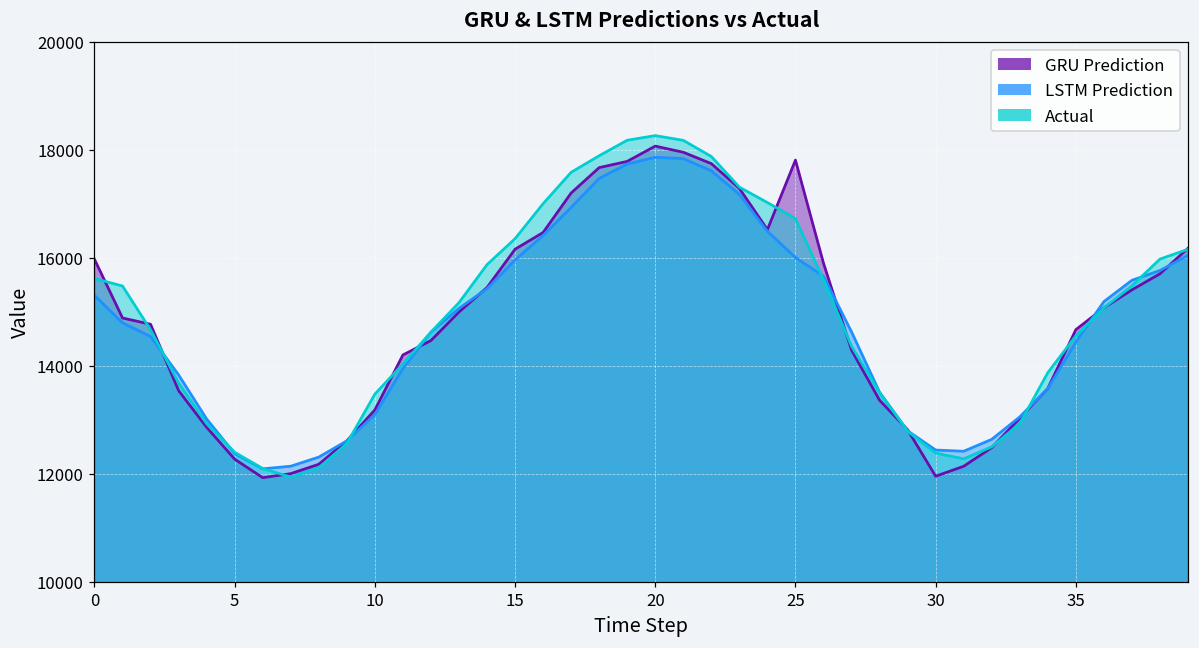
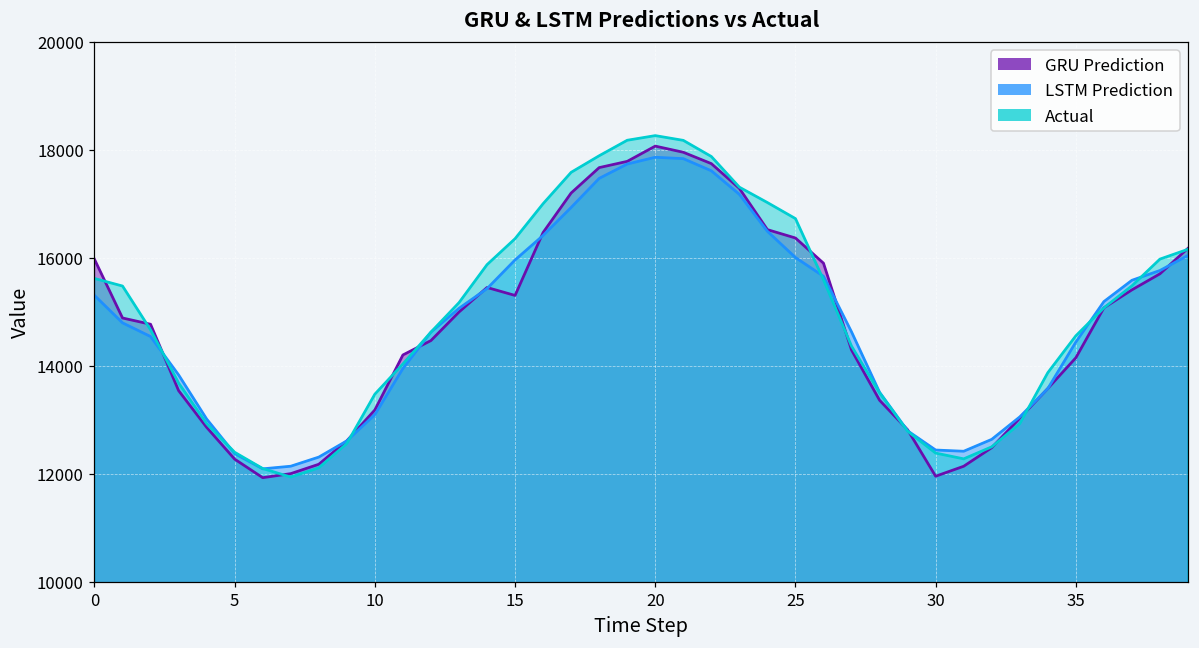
GRU Prediction, 15: 16200 -> 15300
GRU Prediction, 25: 17800 -> 16400
GRU Prediction, 35: 14700 -> 14100
